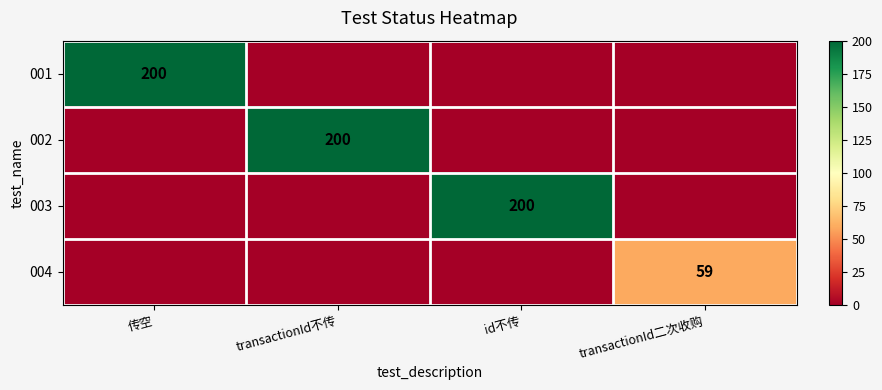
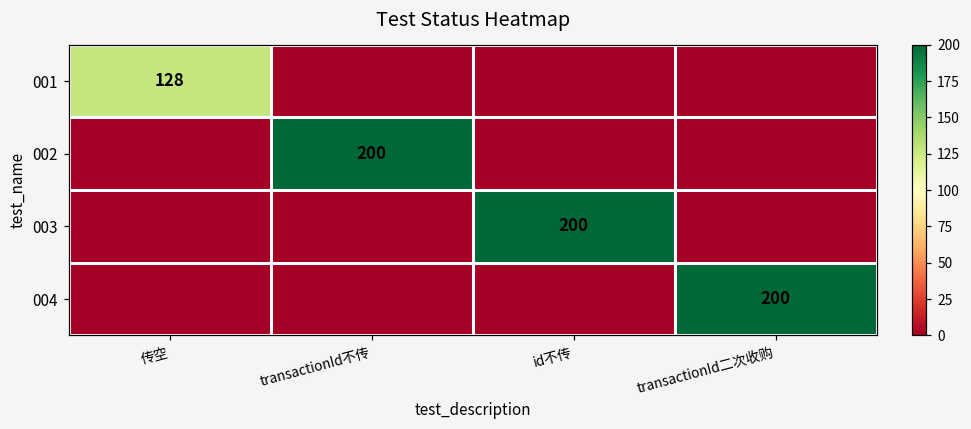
001, 传空: 200 -> 128
004, transactionId二次收购: 59 -> 200
